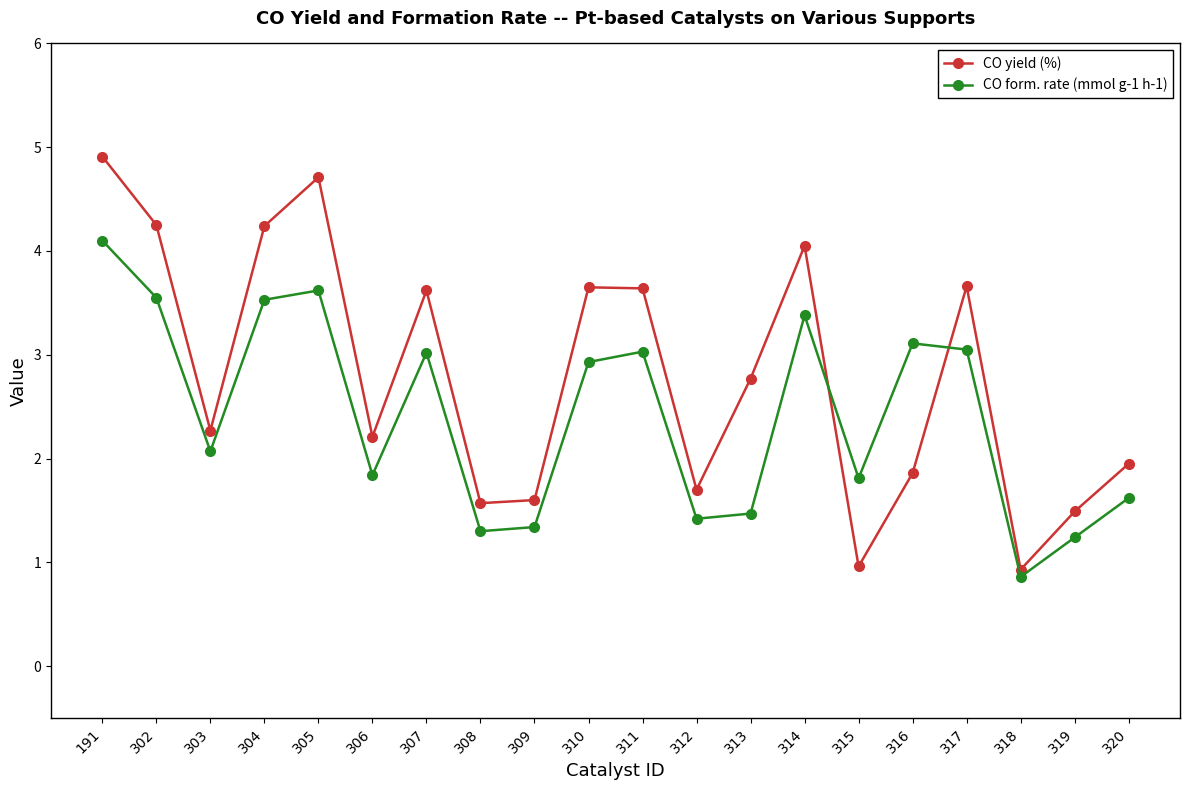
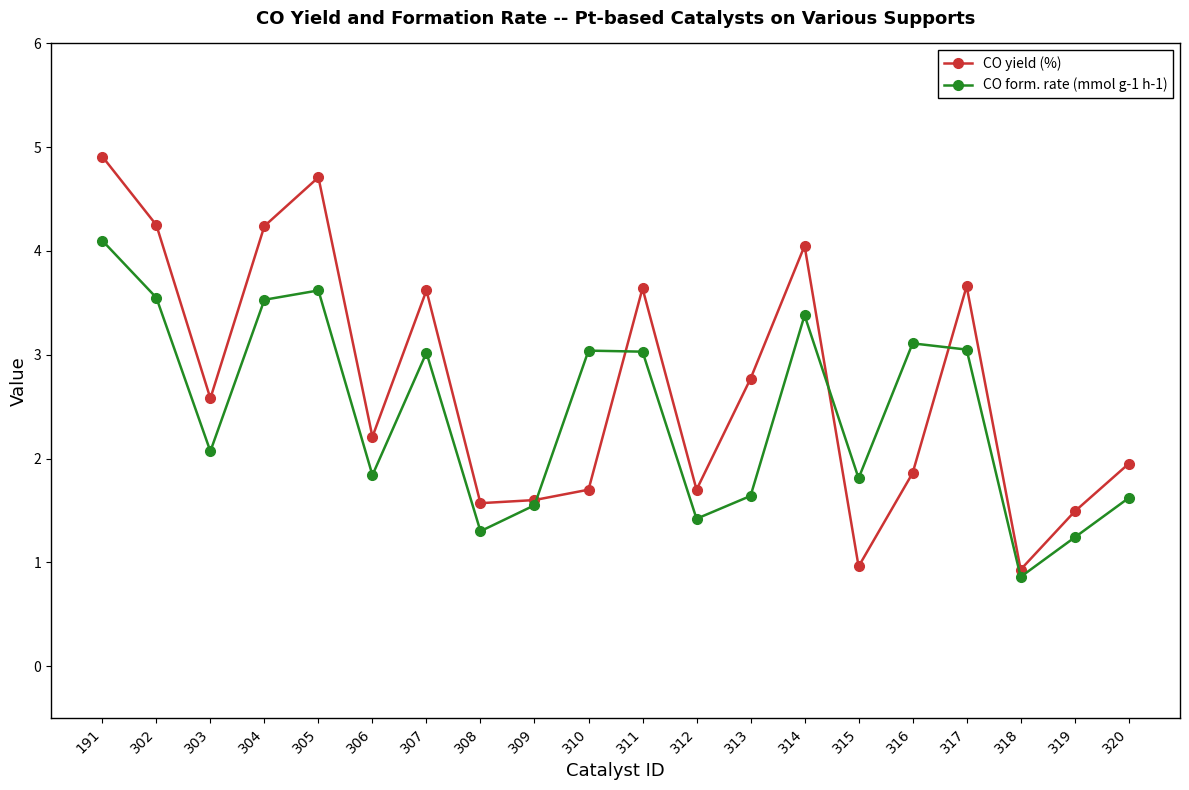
CO yield (%), 303: 2.27 -> 2.58
CO form. rate (mmol g-1 h-1), 309: 1.34 -> 1.55
CO yield (%), 310: 3.65 -> 1.70
CO form. rate (mmol g-1 h-1), 310: 2.93 -> 3.04
CO form. rate (mmol g-1 h-1), 313: 1.47 -> 1.64
